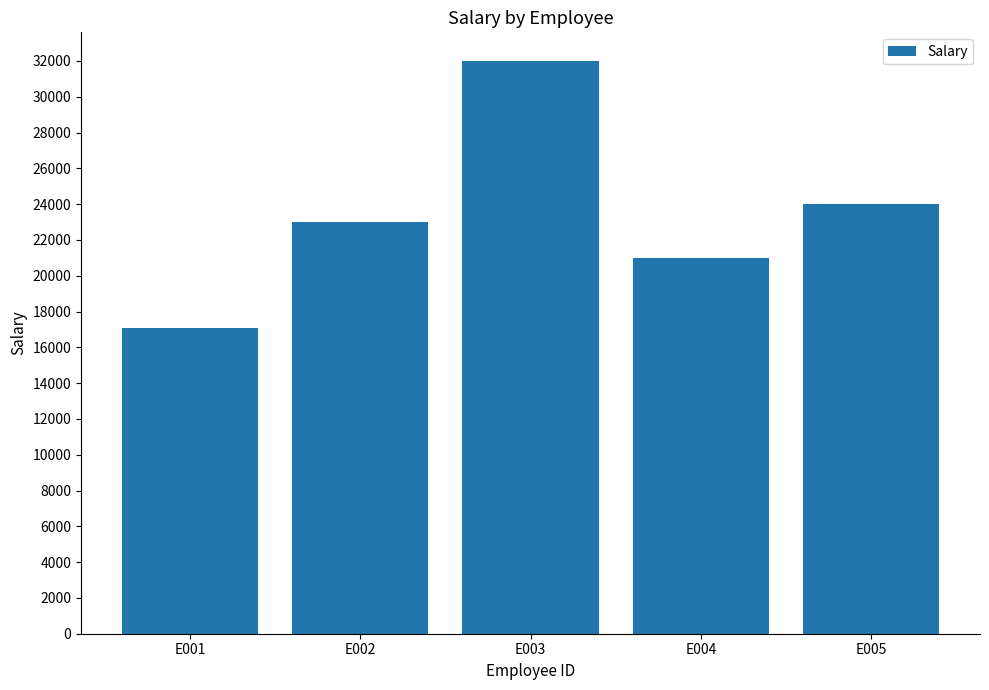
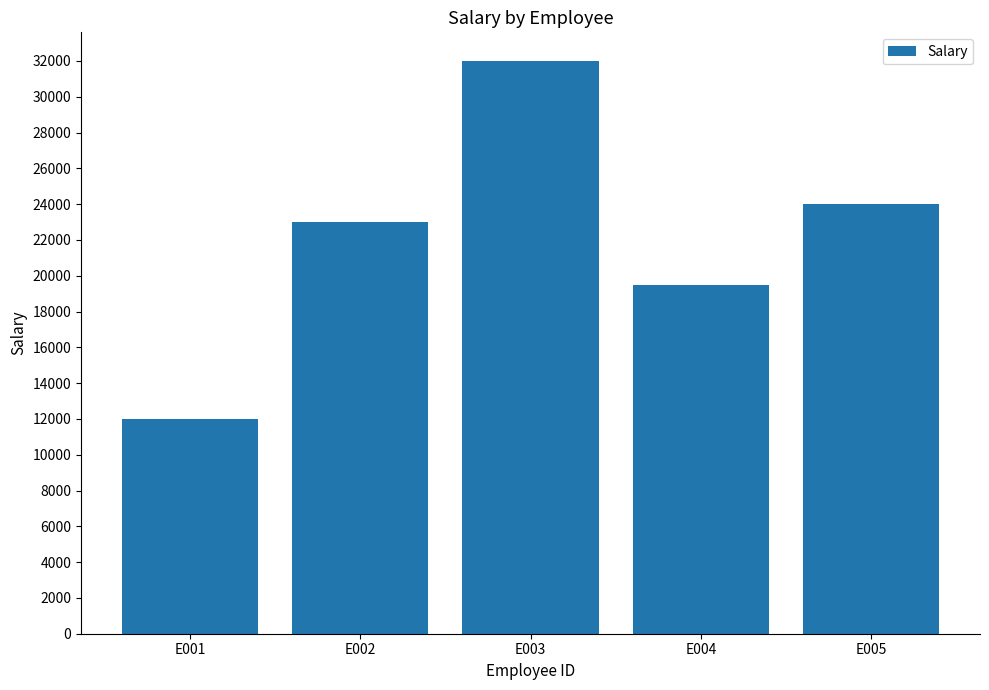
E001: 17100 -> 12000
E004: 21000 -> 19500
